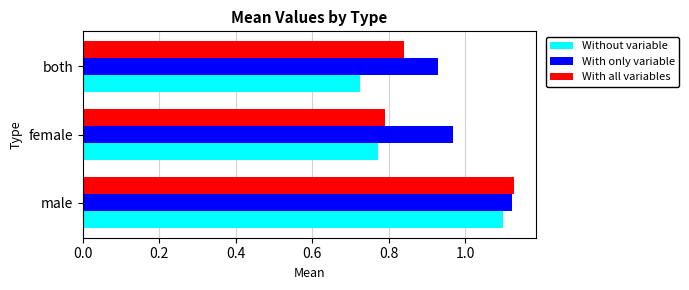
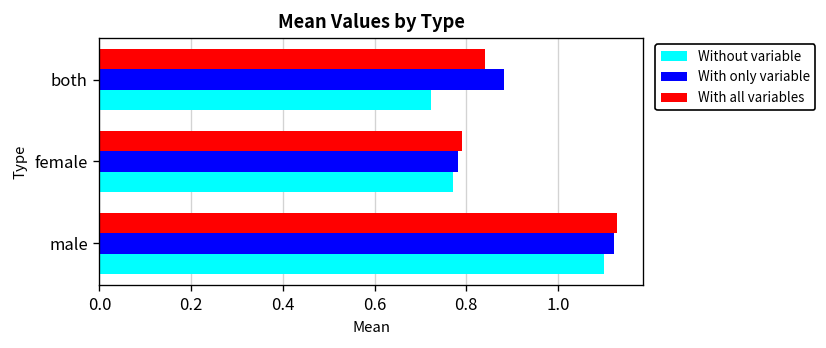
With only variable, both: 0.93 -> 0.88
With only variable, female: 0.97 -> 0.78
